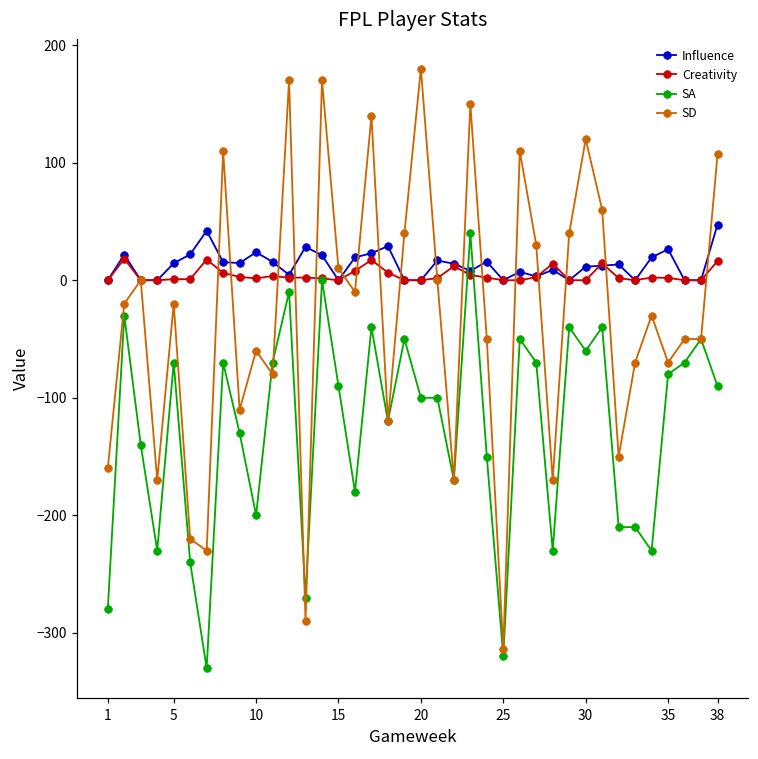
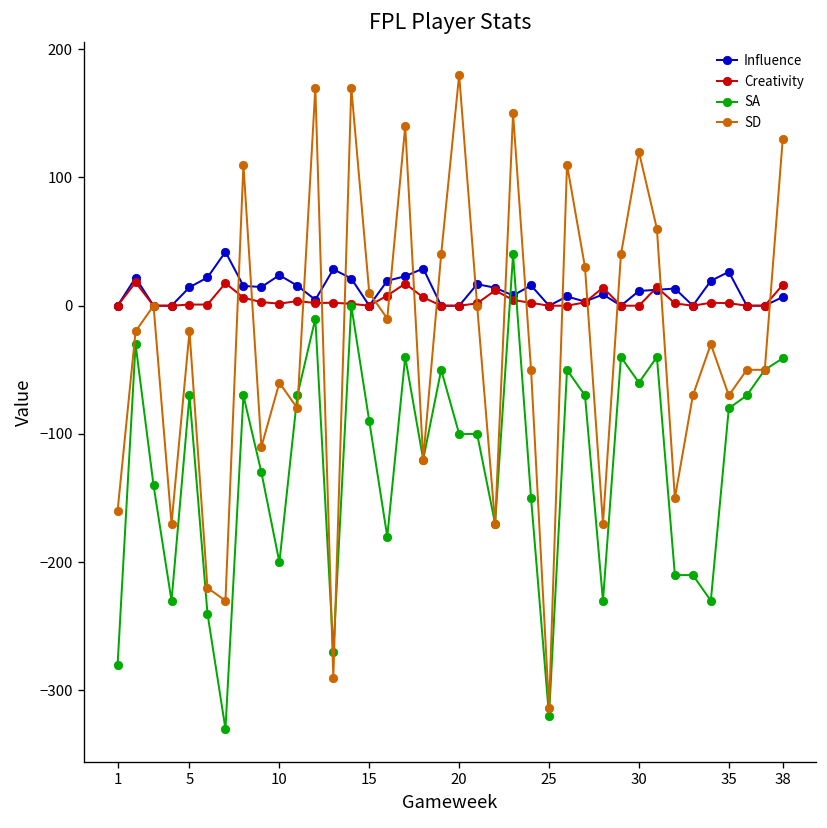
Influence, 38: 47 -> 7
SA, 38: -90 -> -41
SD, 38: 107 -> 130
